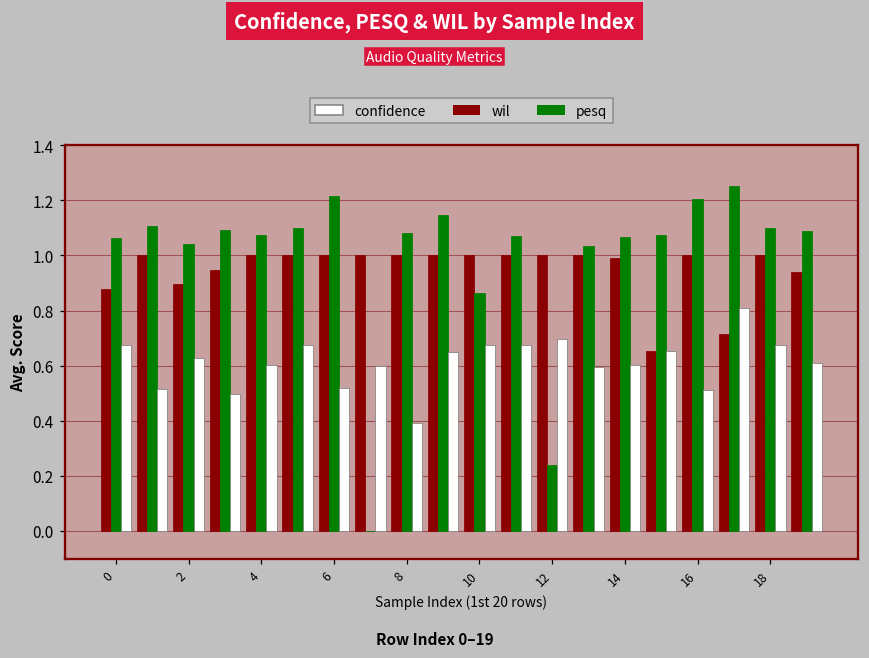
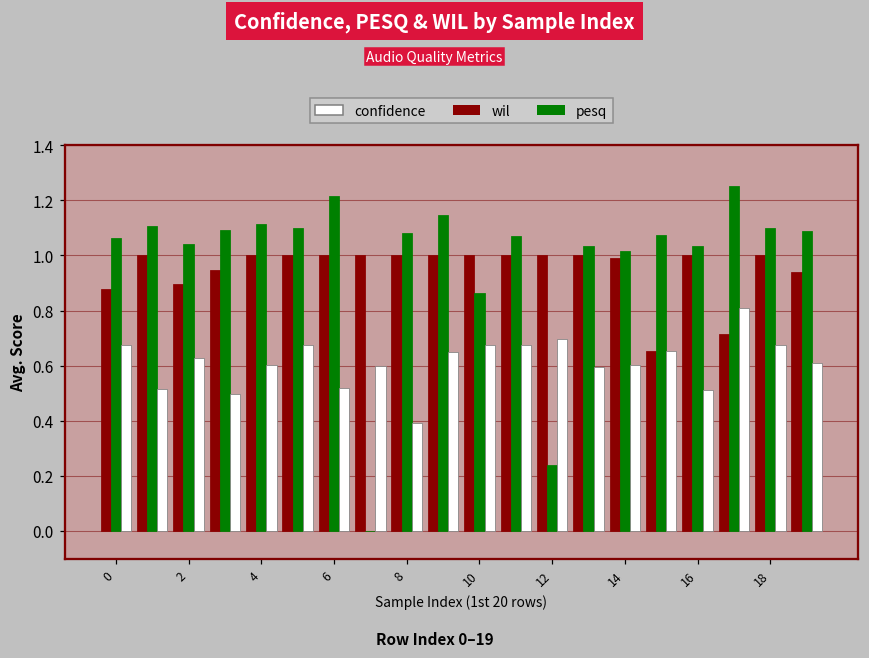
pesq, 4: 1.08 -> 1.11
pesq, 14: 1.07 -> 1.02
pesq, 16: 1.21 -> 1.03
